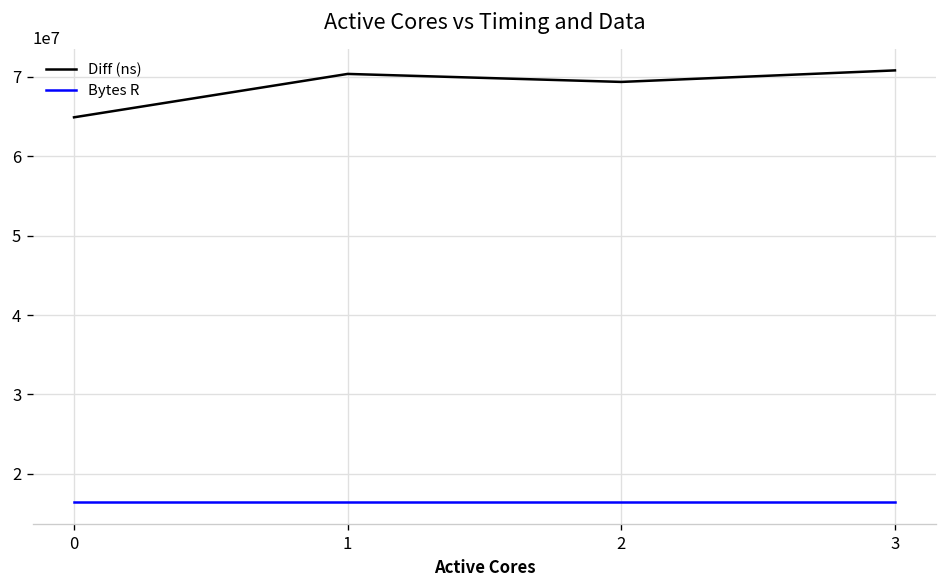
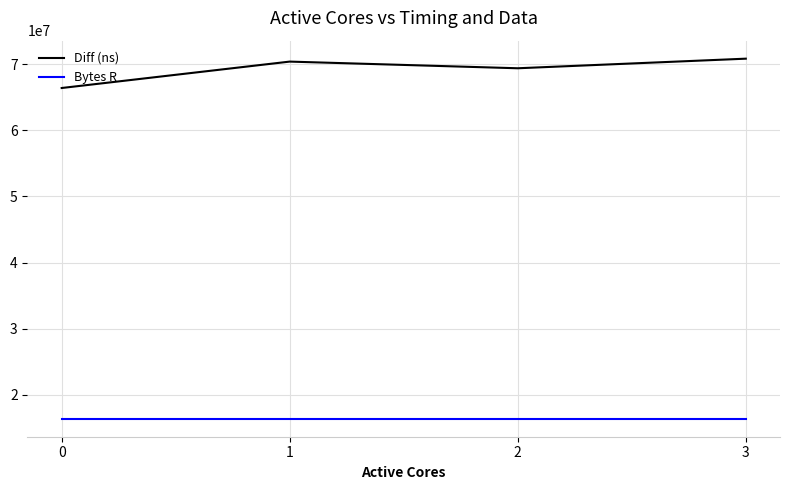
Diff (ns), 0: 65000000 -> 66000000
